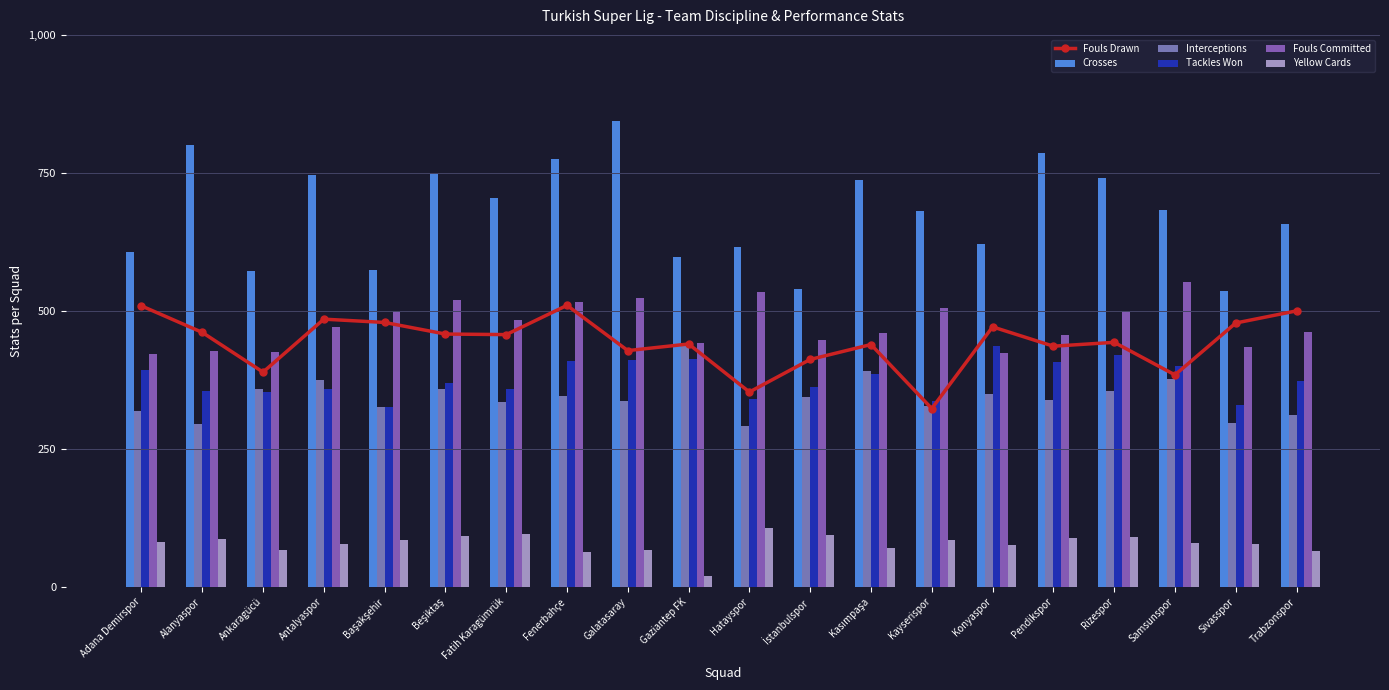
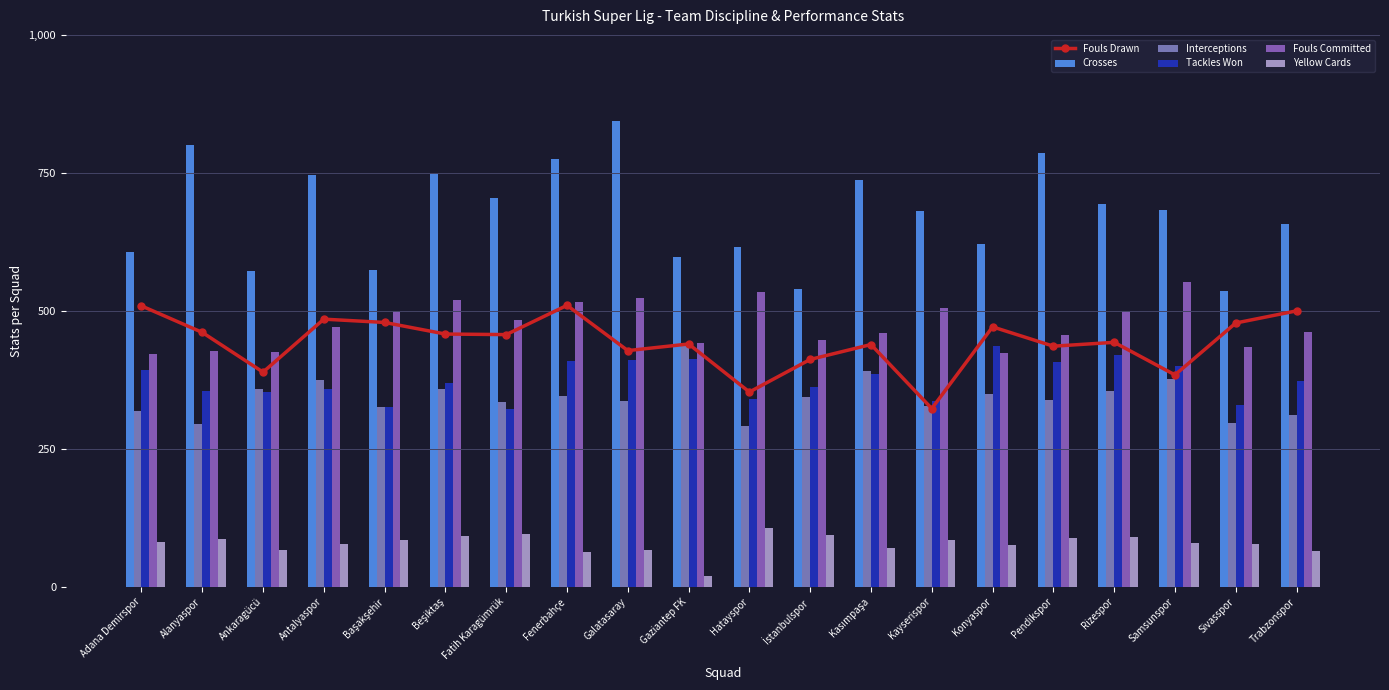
Tackles Won, Fatih Karagümrük: 360 -> 320
Crosses, Rizespor: 740 -> 690
